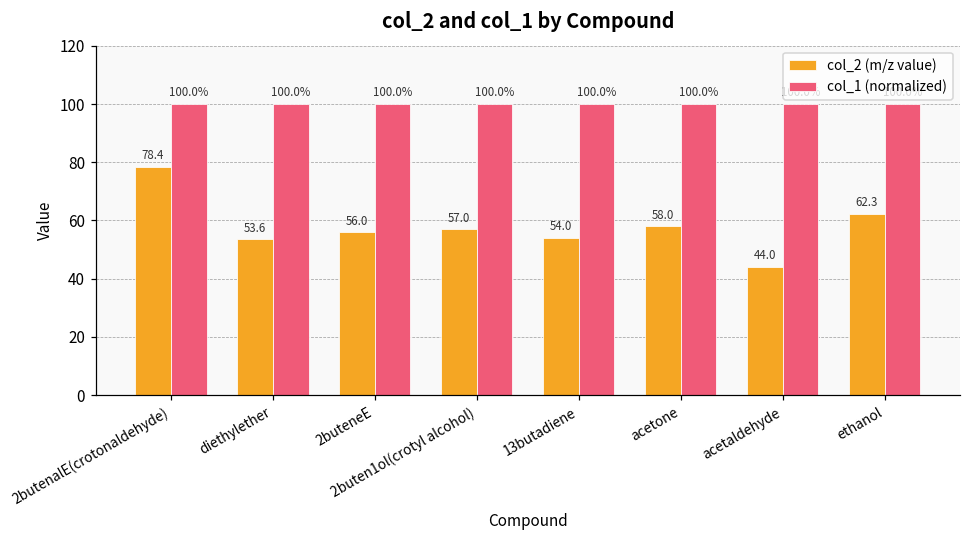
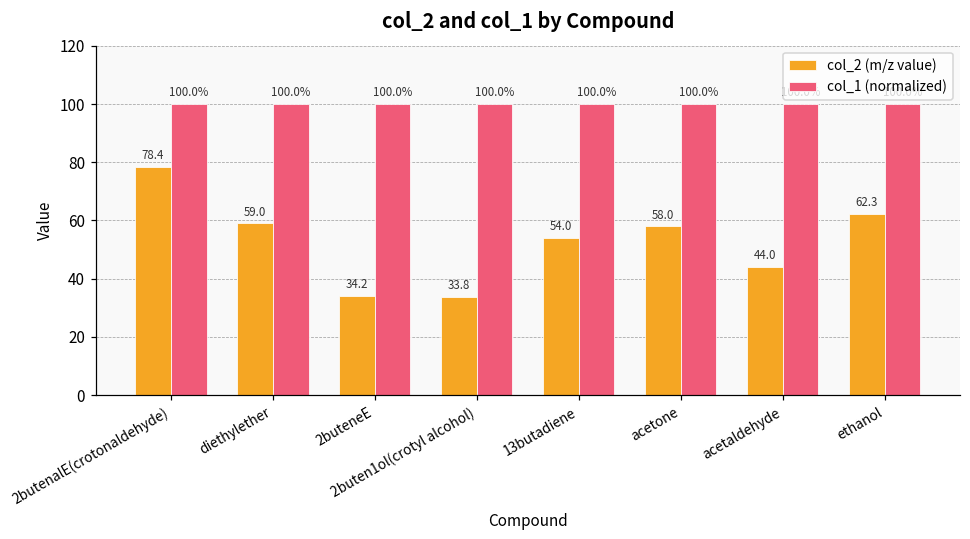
col_2 (m/z value), diethylether: 53.6 -> 59.0
col_2 (m/z value), 2buteneE: 56.0 -> 34.2
col_2 (m/z value), 2buten1ol(crotyl alcohol): 57.0 -> 33.8
